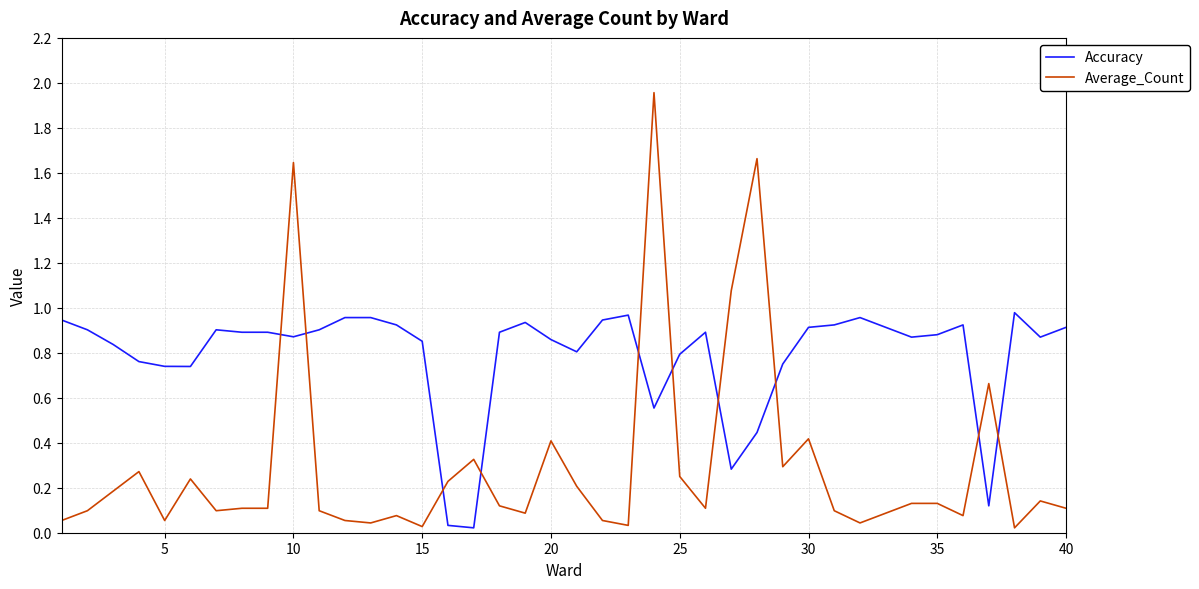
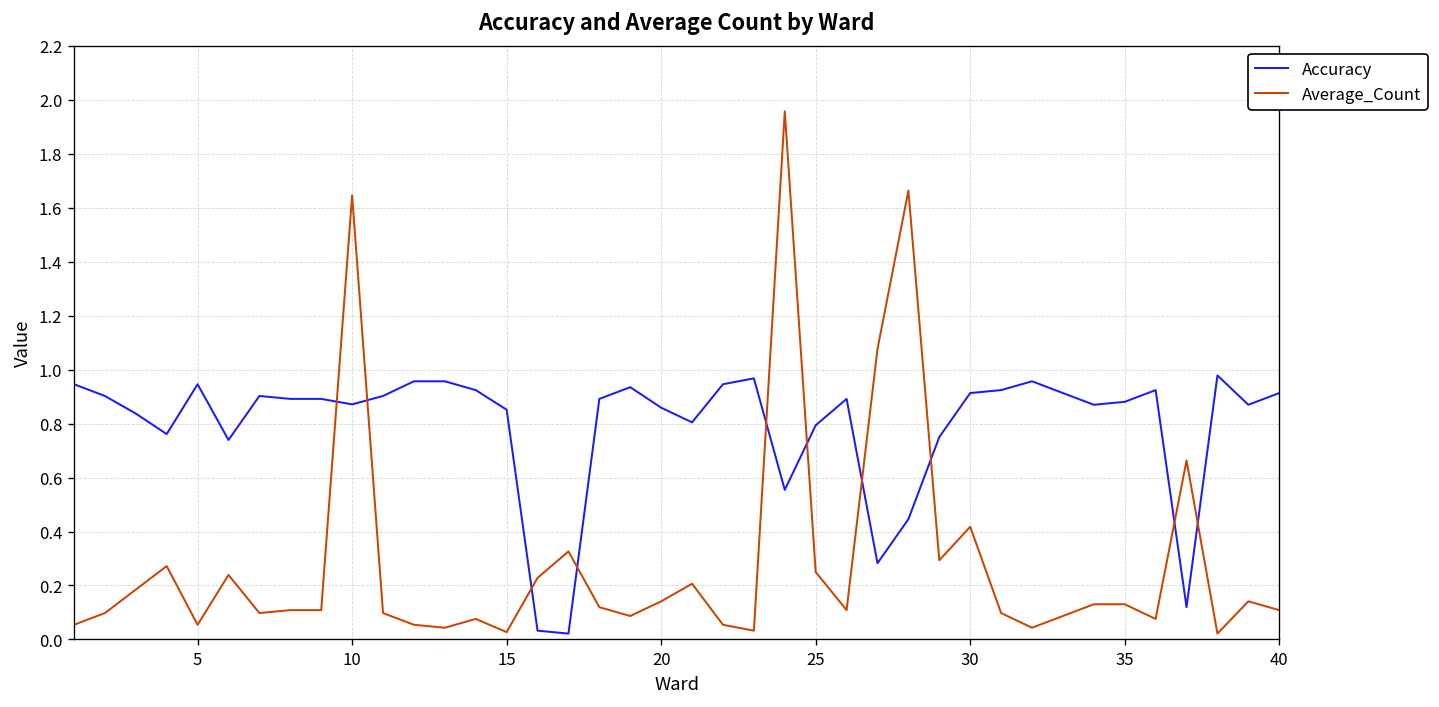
Accuracy, 5: 0.74 -> 0.95
Average_Count, 20: 0.41 -> 0.14
